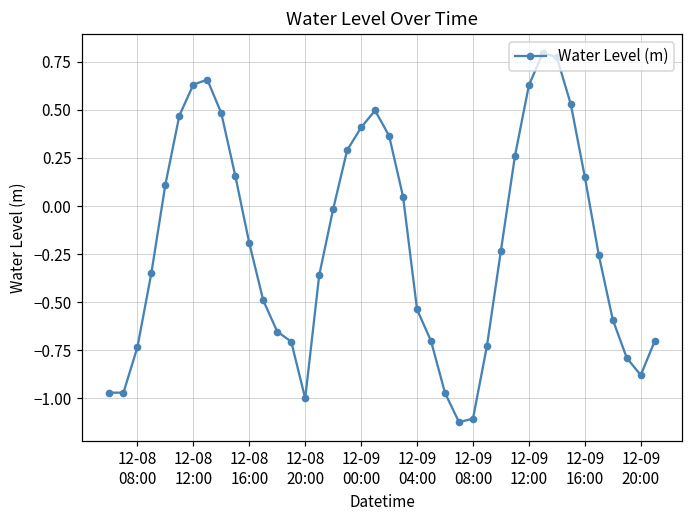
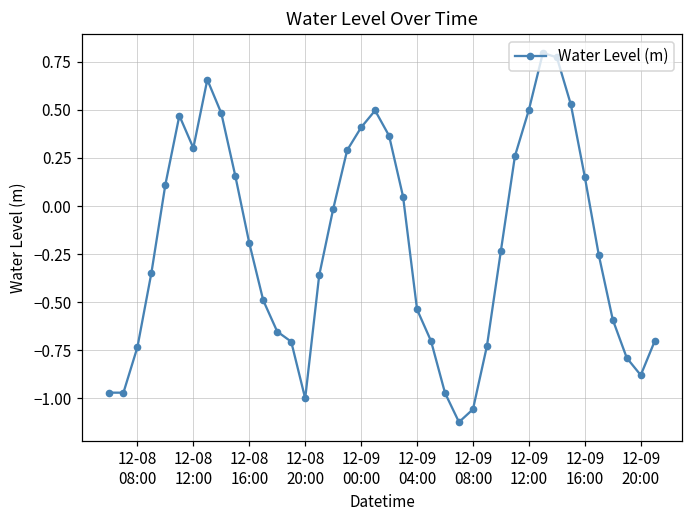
12-08 12:00: 0.63 -> 0.30
12-09 08:00: -1.11 -> -1.06
12-09 12:00: 0.63 -> 0.50
